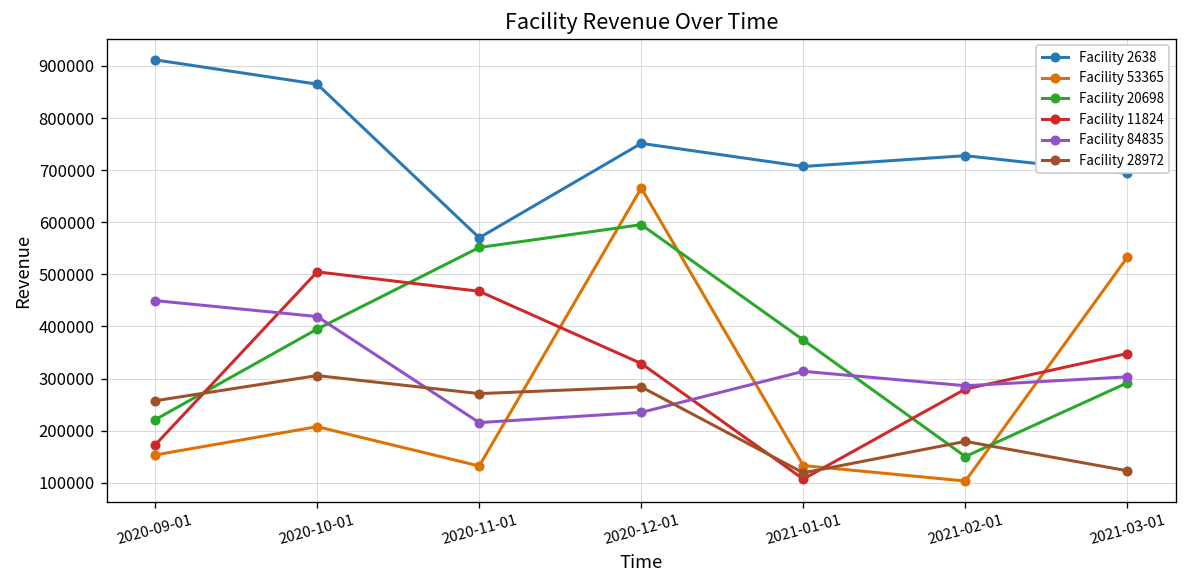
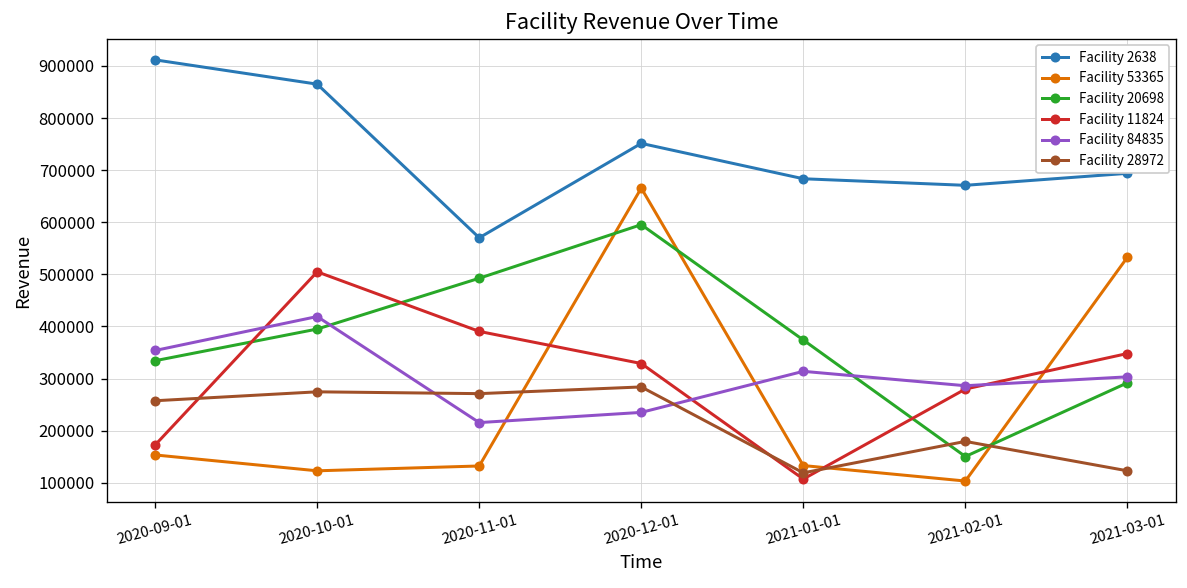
Facility 20698, 2020-09-01: 220000 -> 330000
Facility 84835, 2020-09-01: 450000 -> 350000
Facility 53365, 2020-10-01: 210000 -> 120000
Facility 28972, 2020-10-01: 310000 -> 270000
Facility 20698, 2020-11-01: 550000 -> 490000
Facility 11824, 2020-11-01: 470000 -> 390000
Facility 2638, 2021-01-01: 710000 -> 680000
Facility 2638, 2021-02-01: 730000 -> 670000
